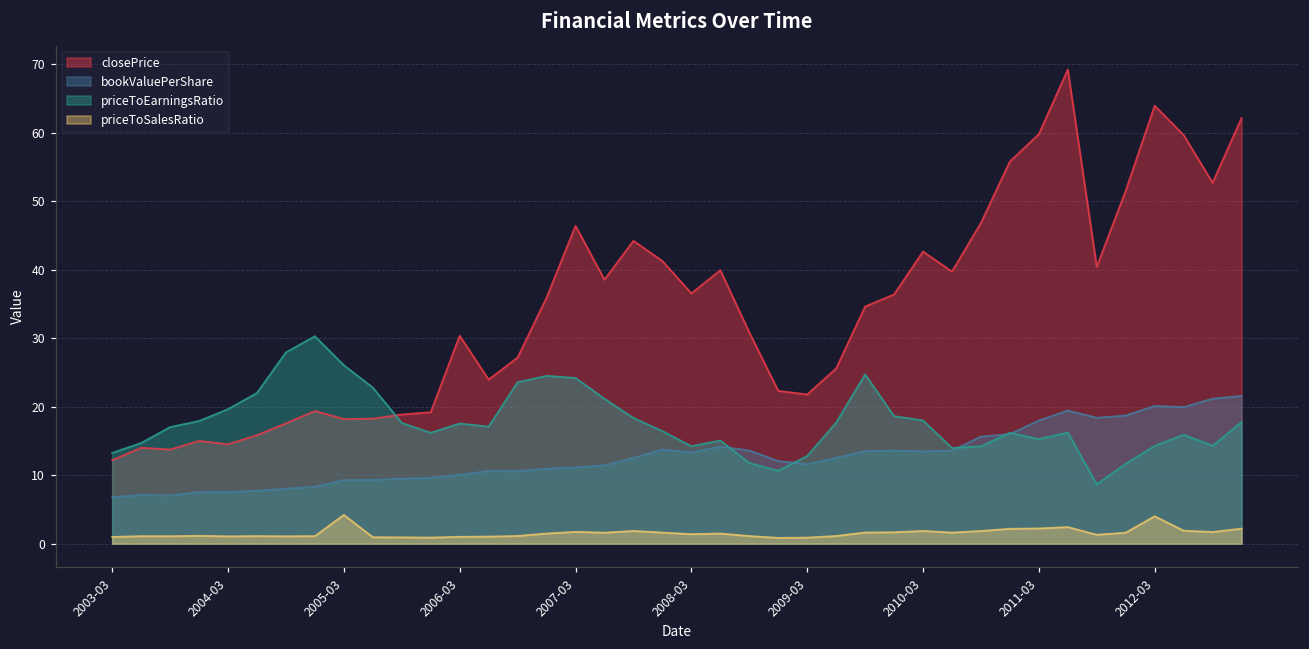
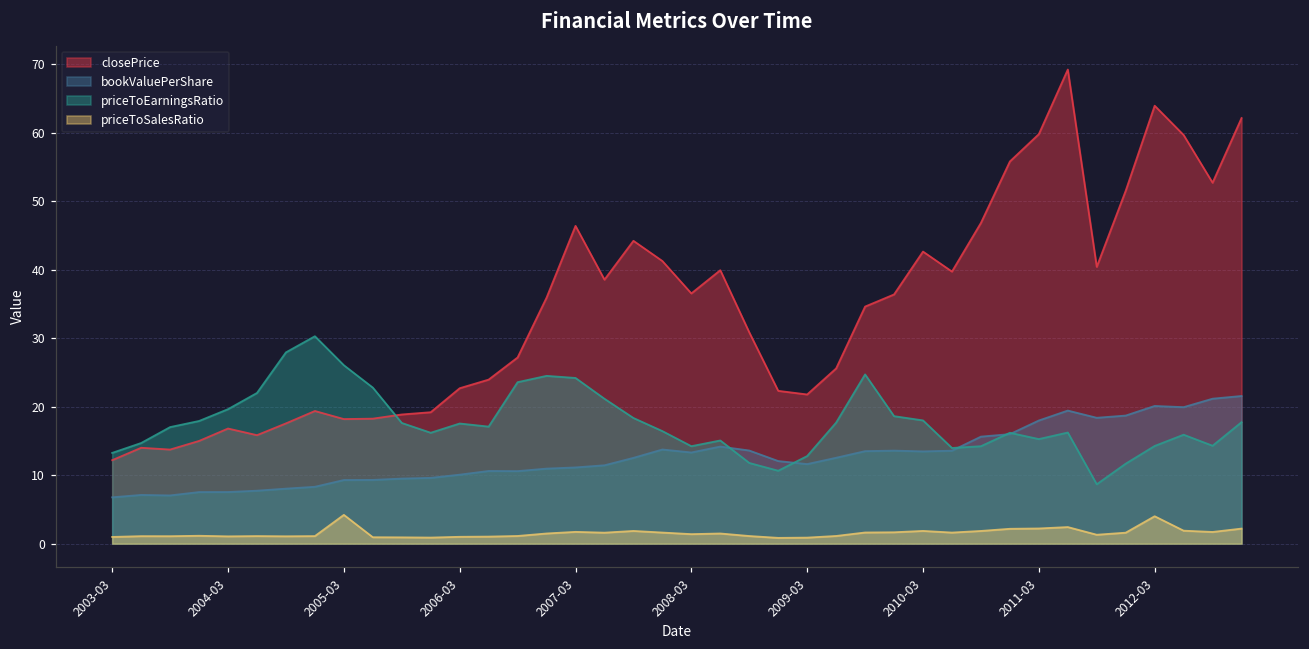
closePrice, 2004-03: 15 -> 17
closePrice, 2006-03: 30 -> 23
